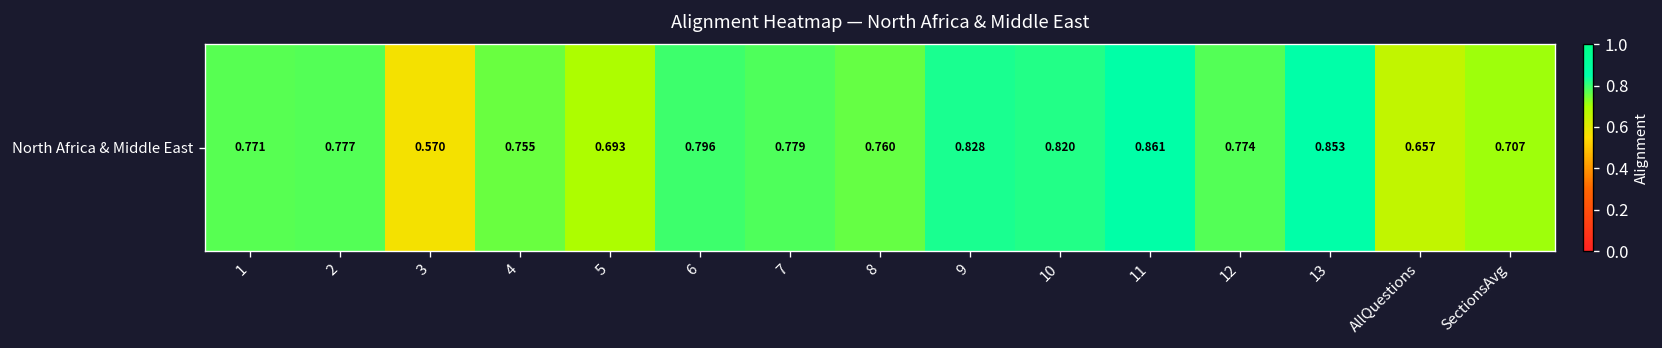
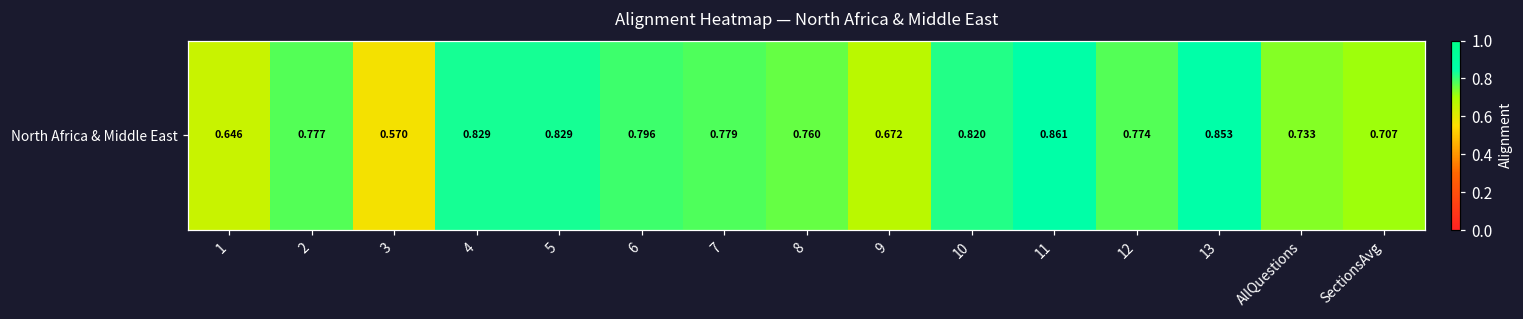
North Africa & Middle East, 1: 0.771 -> 0.646
North Africa & Middle East, 4: 0.755 -> 0.829
North Africa & Middle East, 5: 0.693 -> 0.829
North Africa & Middle East, 9: 0.828 -> 0.672
North Africa & Middle East, AllQuestions: 0.657 -> 0.733
